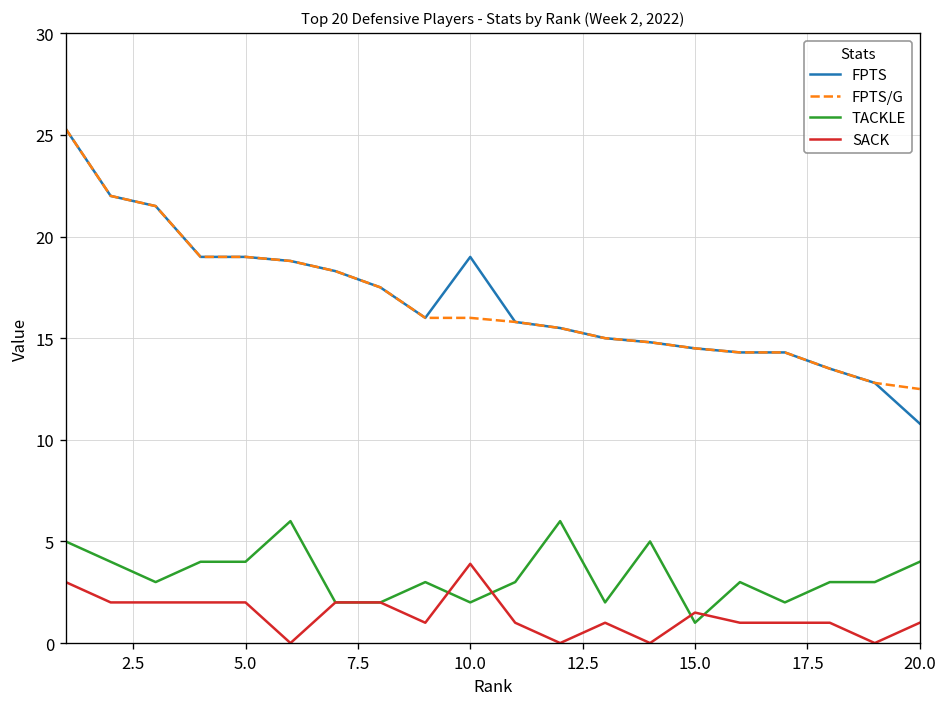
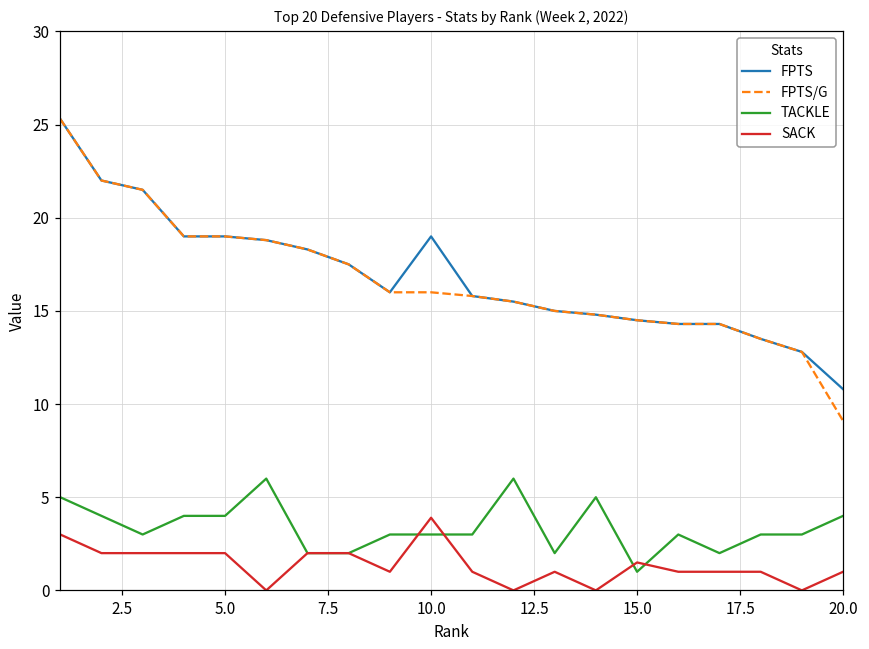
TACKLE, 10.0: 2 -> 3
FPTS/G, 20.0: 12.5 -> 9.1
